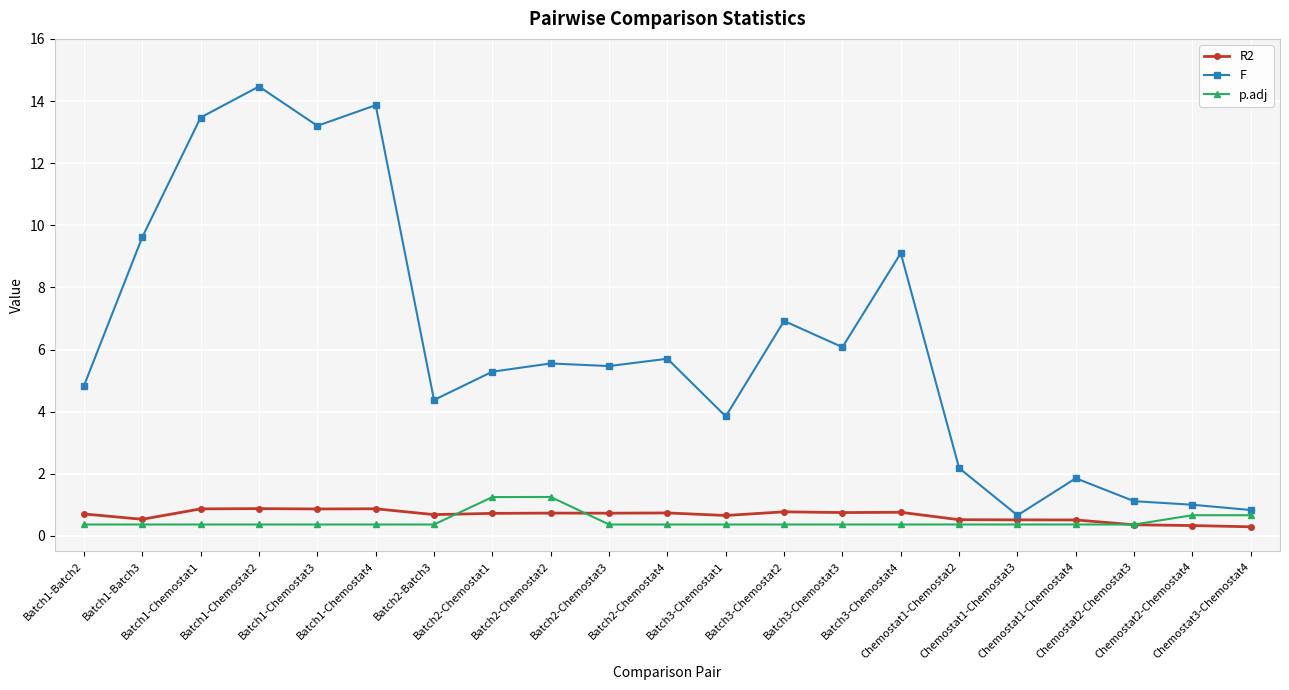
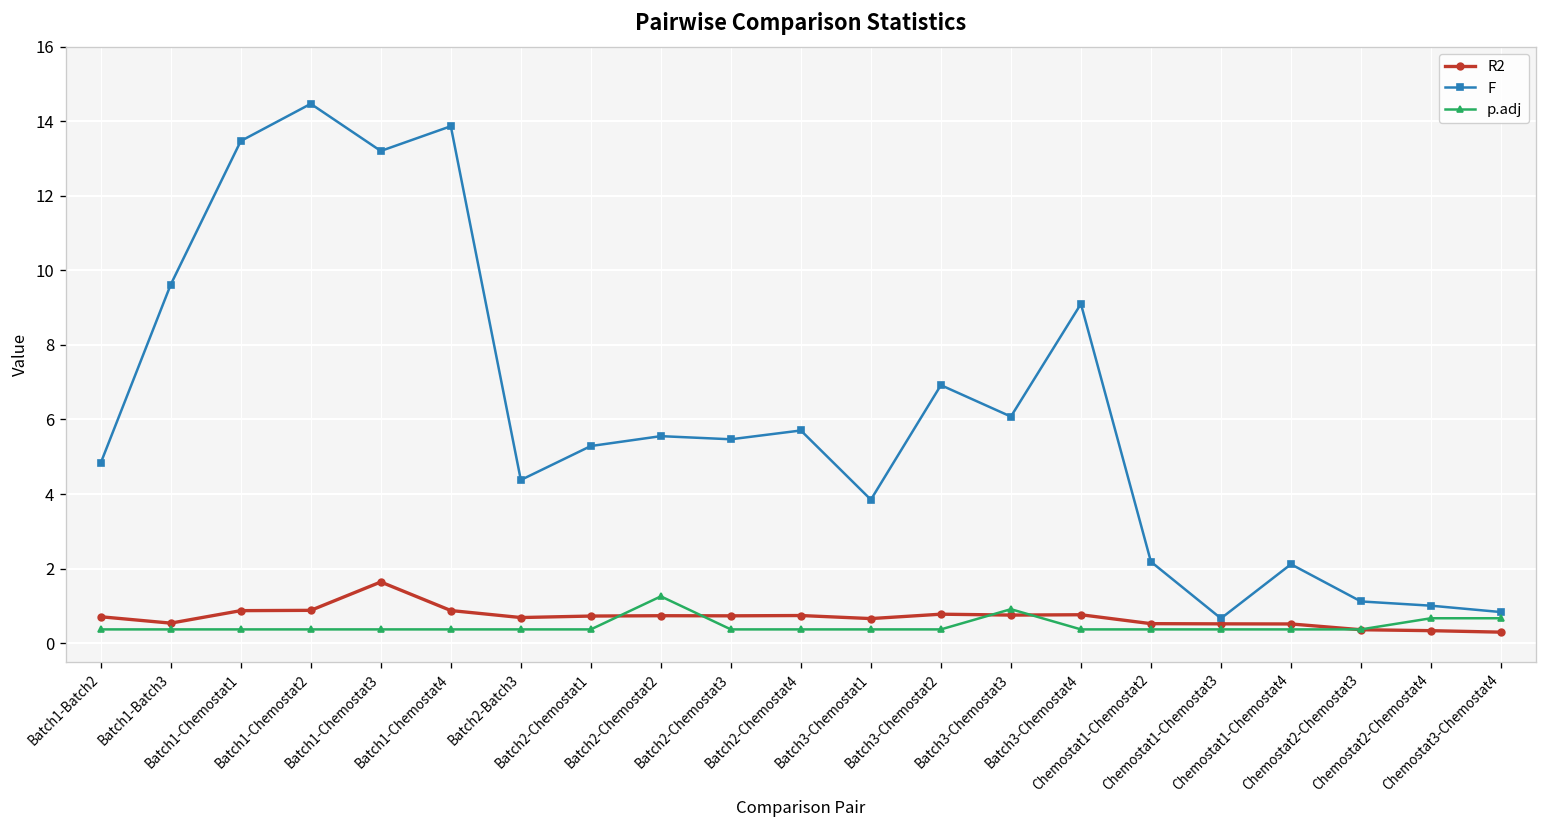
R2, Batch1-Chemostat3: 0.9 -> 1.6
p.adj, Batch2-Chemostat1: 1.3 -> 0.4
p.adj, Batch3-Chemostat3: 0.4 -> 0.9
F, Chemostat1-Chemostat4: 1.9 -> 2.1
